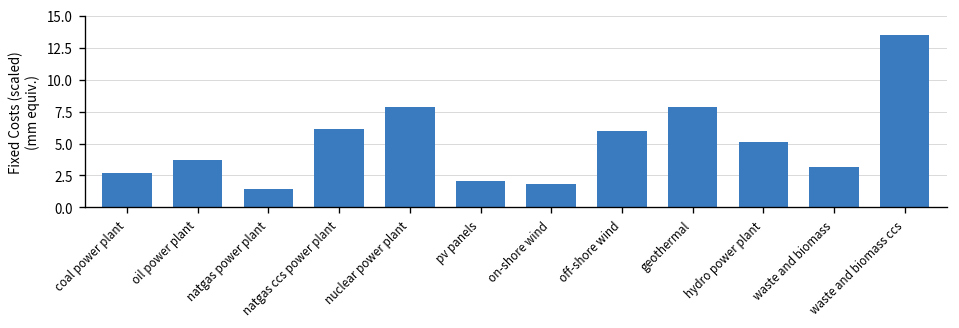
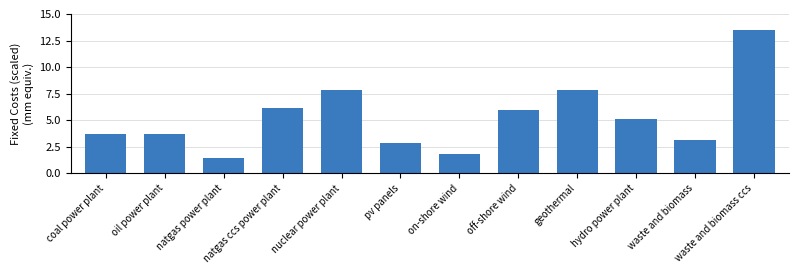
coal power plant: 2.7 -> 3.7
pv panels: 2.1 -> 2.8
